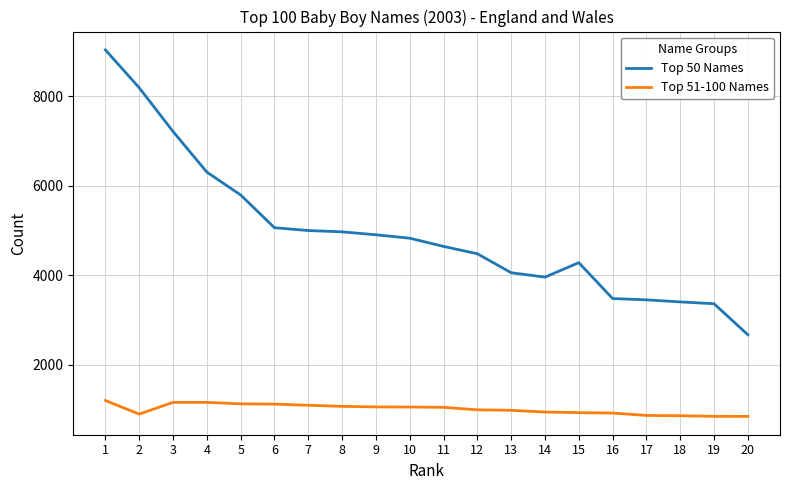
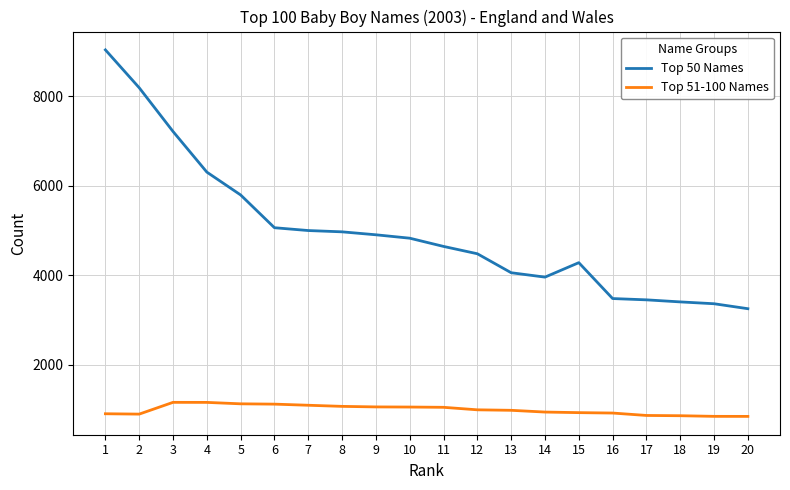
Top 51-100 Names, 1: 1200 -> 900
Top 50 Names, 20: 2700 -> 3300
